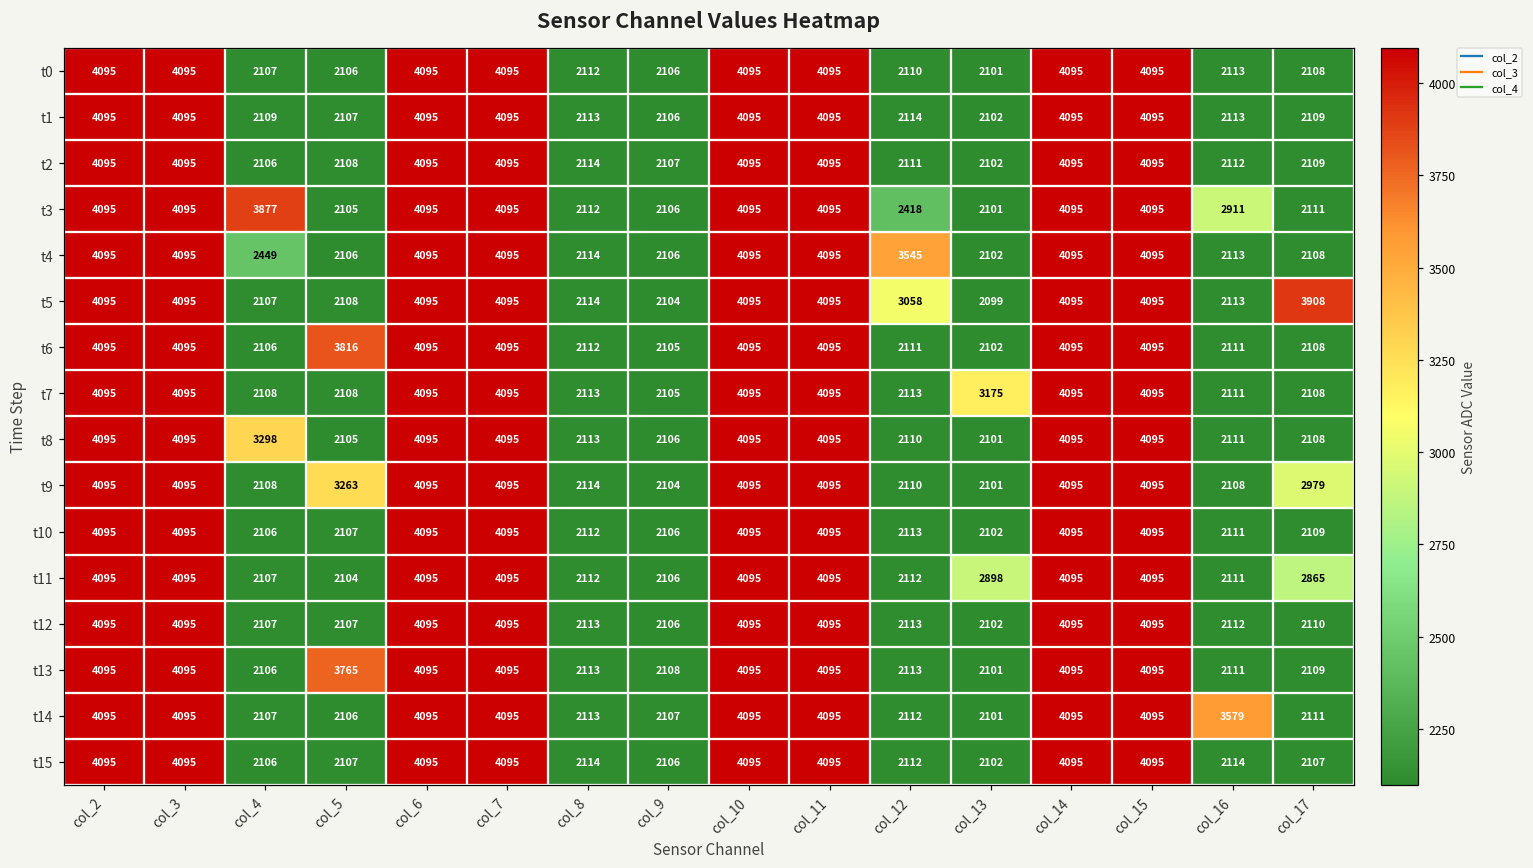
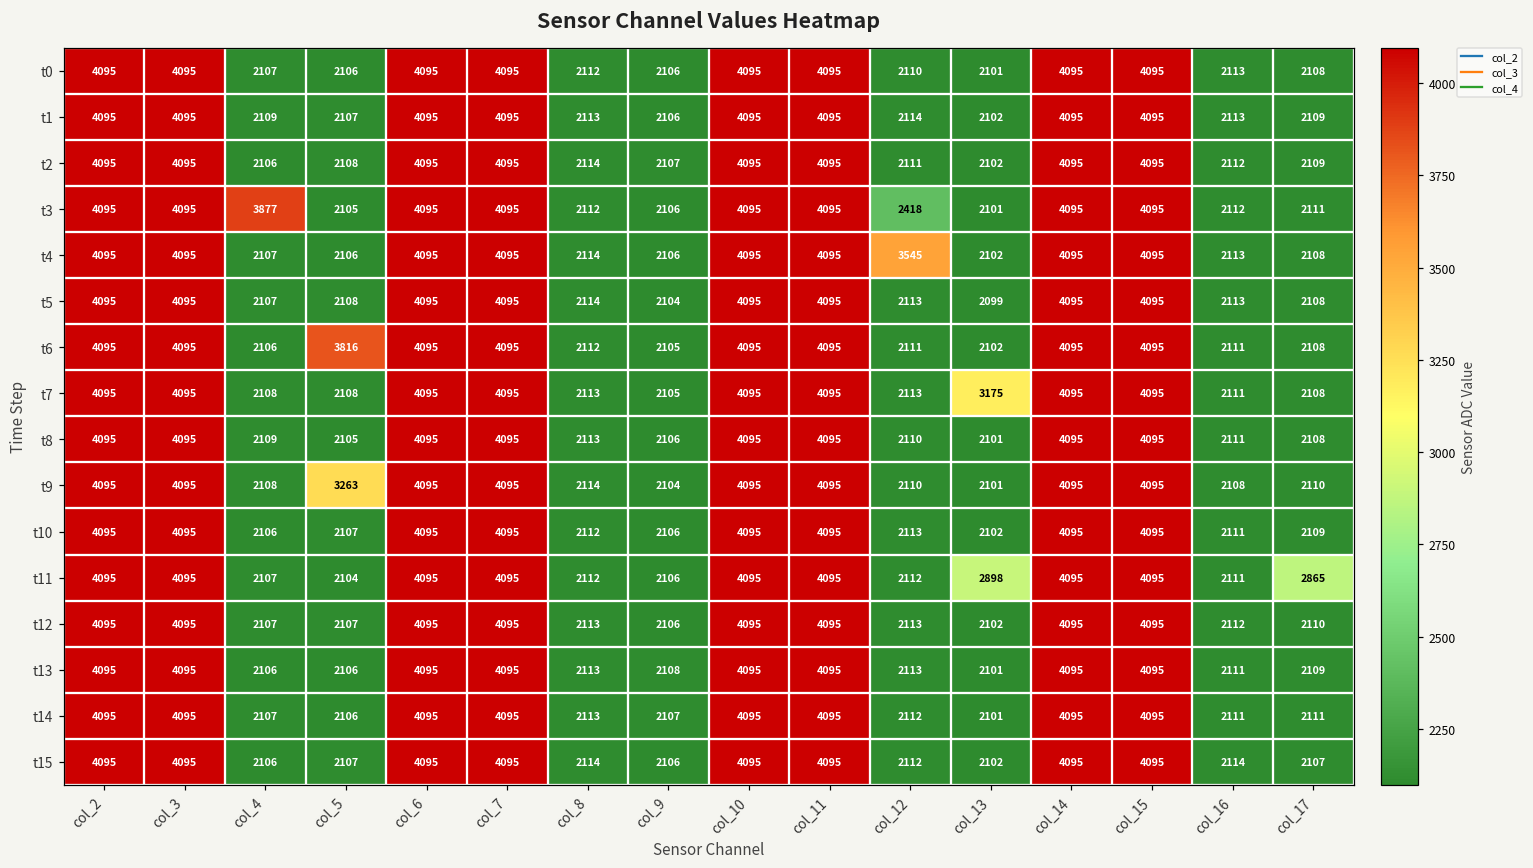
t3, col_16: 2911 -> 2112
t4, col_4: 2449 -> 2107
t5, col_12: 3058 -> 2113
t5, col_17: 3908 -> 2108
t8, col_4: 3298 -> 2109
t9, col_17: 2979 -> 2110
t13, col_5: 3765 -> 2106
t14, col_16: 3579 -> 2111
